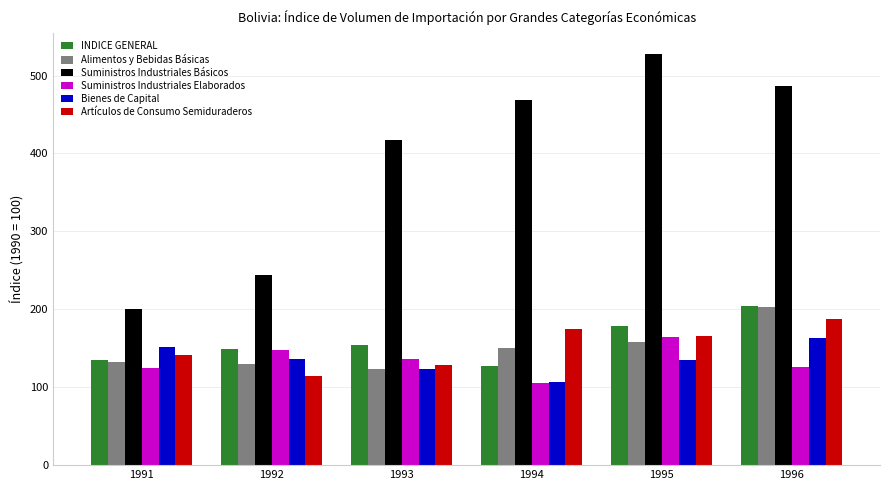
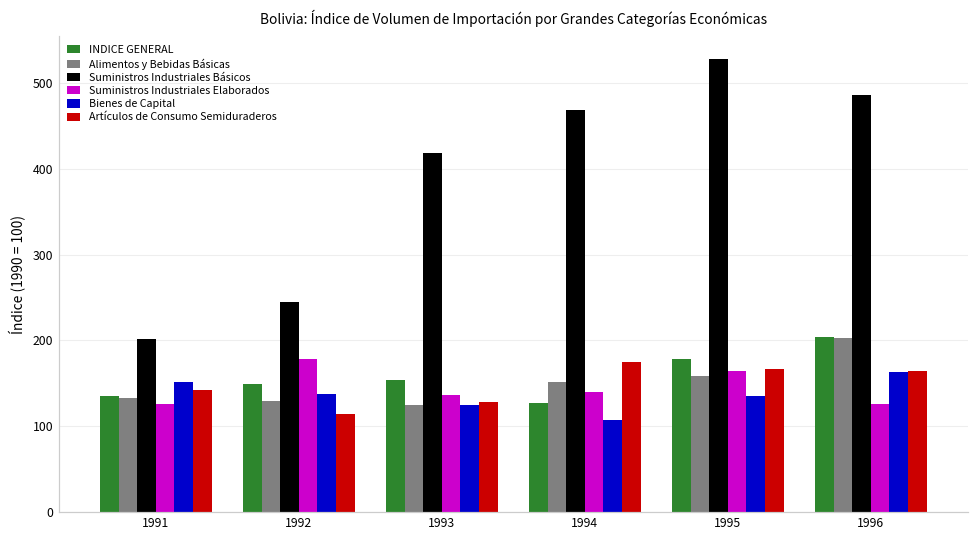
Suministros Industriales Elaborados, 1992: 150 -> 180
Suministros Industriales Elaborados, 1994: 110 -> 140
Artículos de Consumo Semiduraderos, 1996: 190 -> 160
